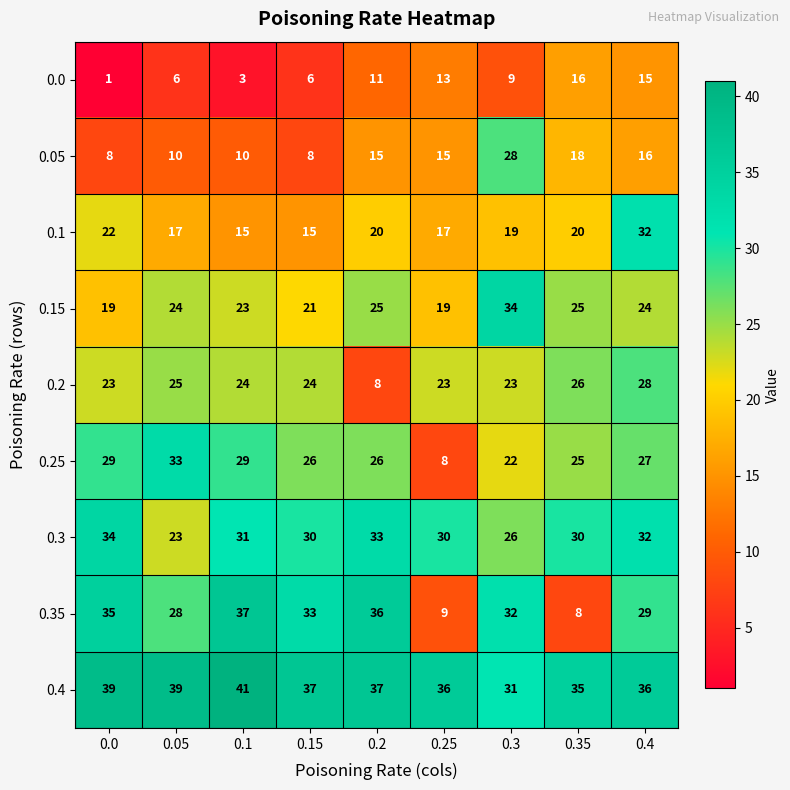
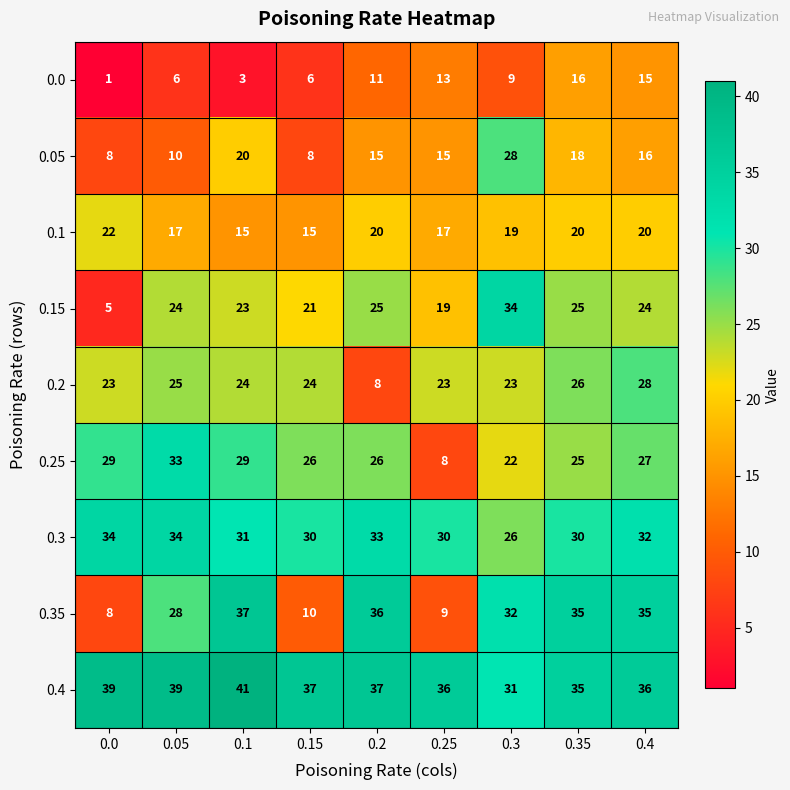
0.05, 0.1: 10 -> 20
0.1, 0.4: 32 -> 20
0.15, 0.0: 19 -> 5
0.3, 0.05: 23 -> 34
0.35, 0.0: 35 -> 8
0.35, 0.15: 33 -> 10
0.35, 0.35: 8 -> 35
0.35, 0.4: 29 -> 35
